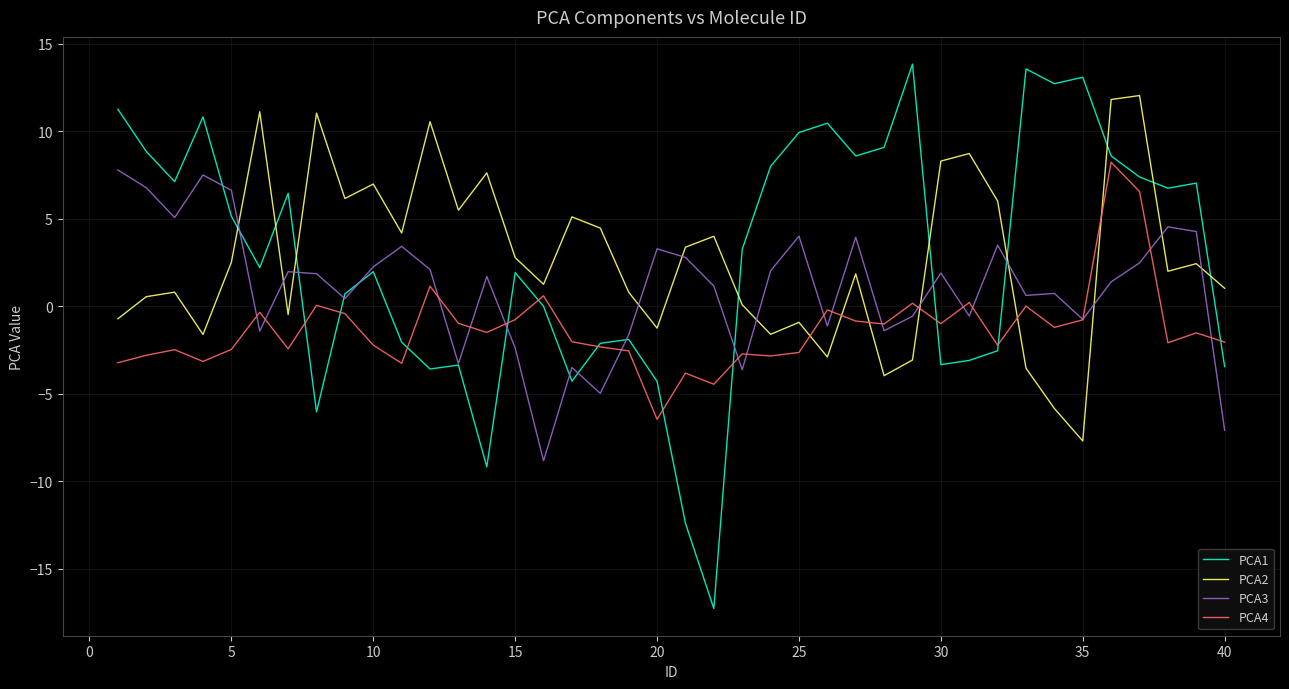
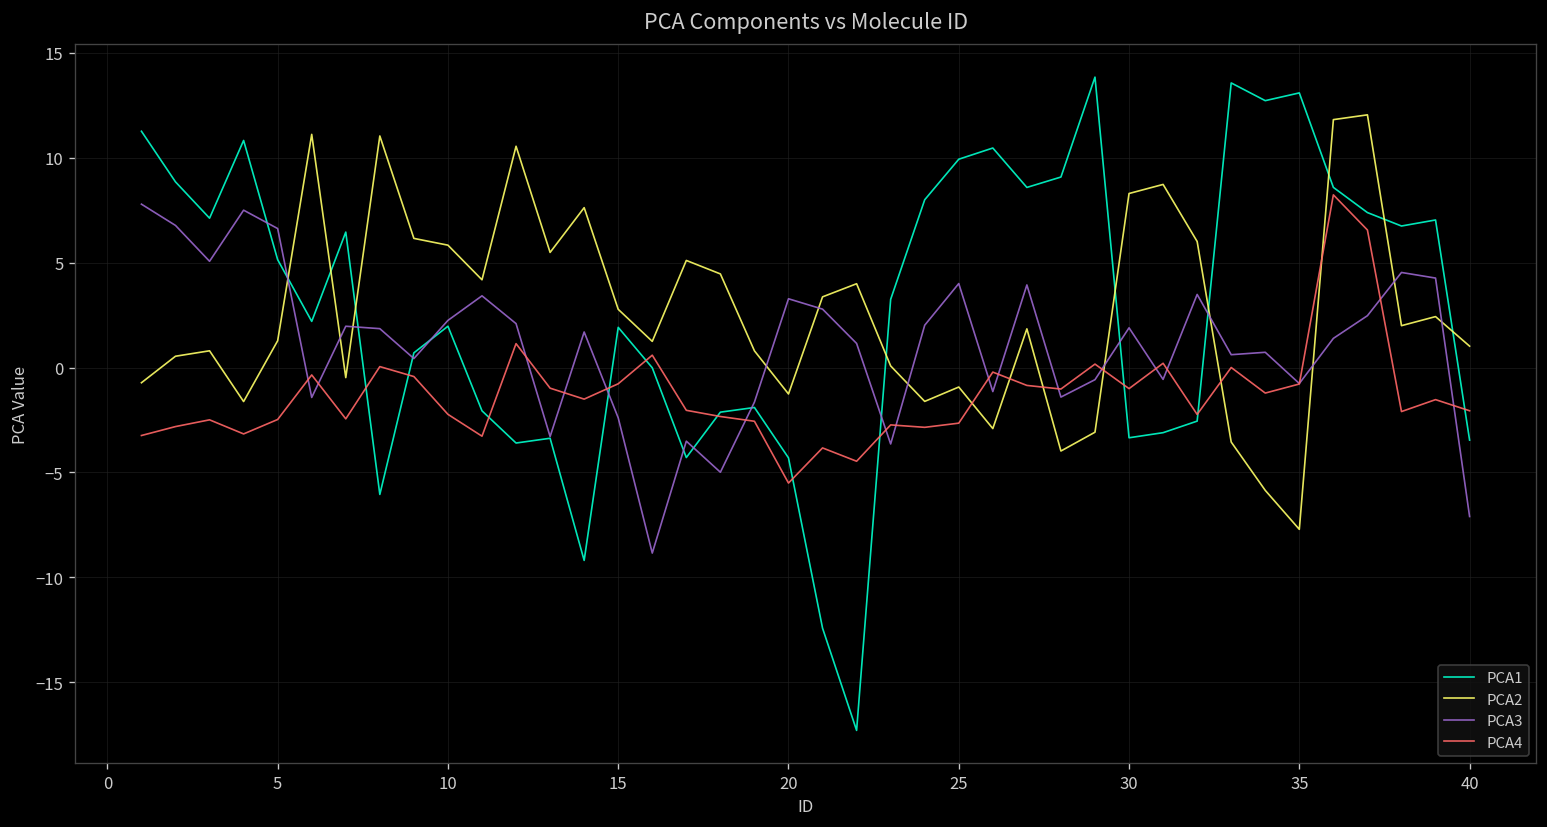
PCA2, 5: 2.5 -> 1.3
PCA2, 10: 7.0 -> 5.8
PCA4, 20: -6.5 -> -5.5
